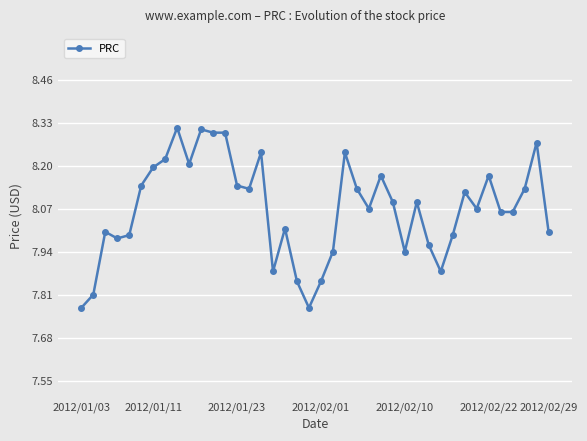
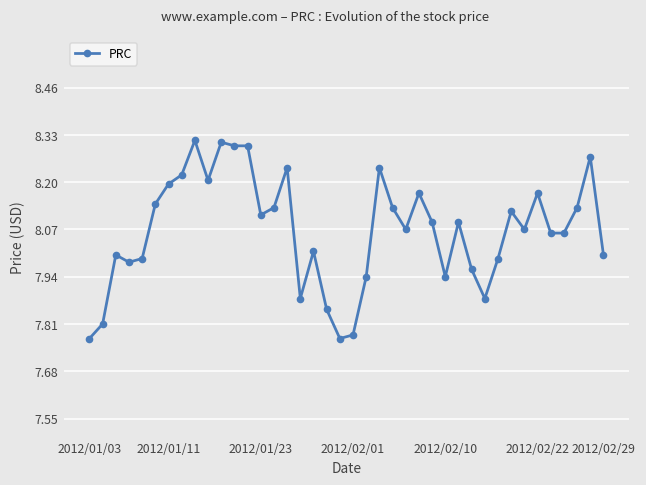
2012/01/23: 8.14 -> 8.11
2012/02/01: 7.85 -> 7.78
